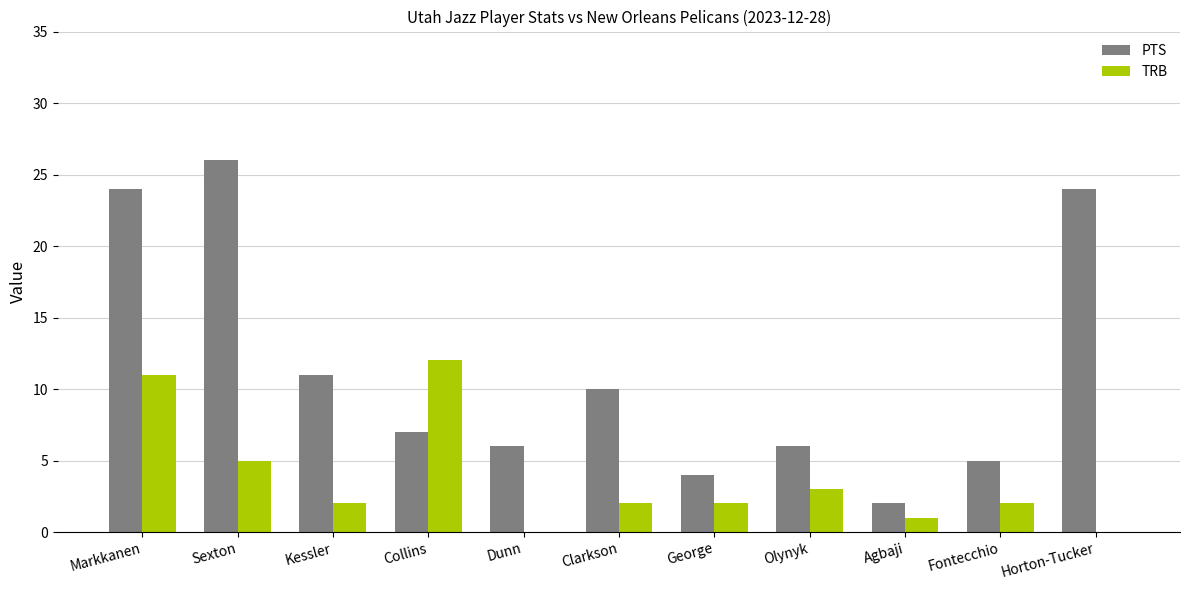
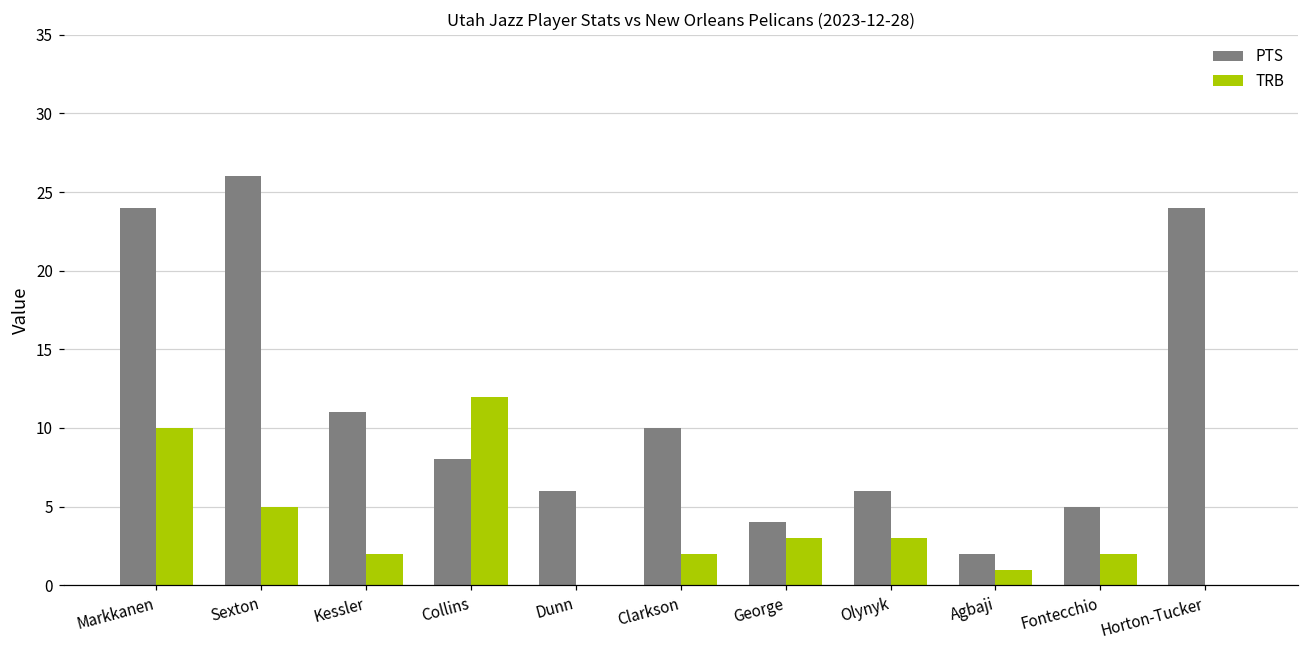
TRB, Markkanen: 11 -> 10
PTS, Collins: 7 -> 8
TRB, George: 2 -> 3
